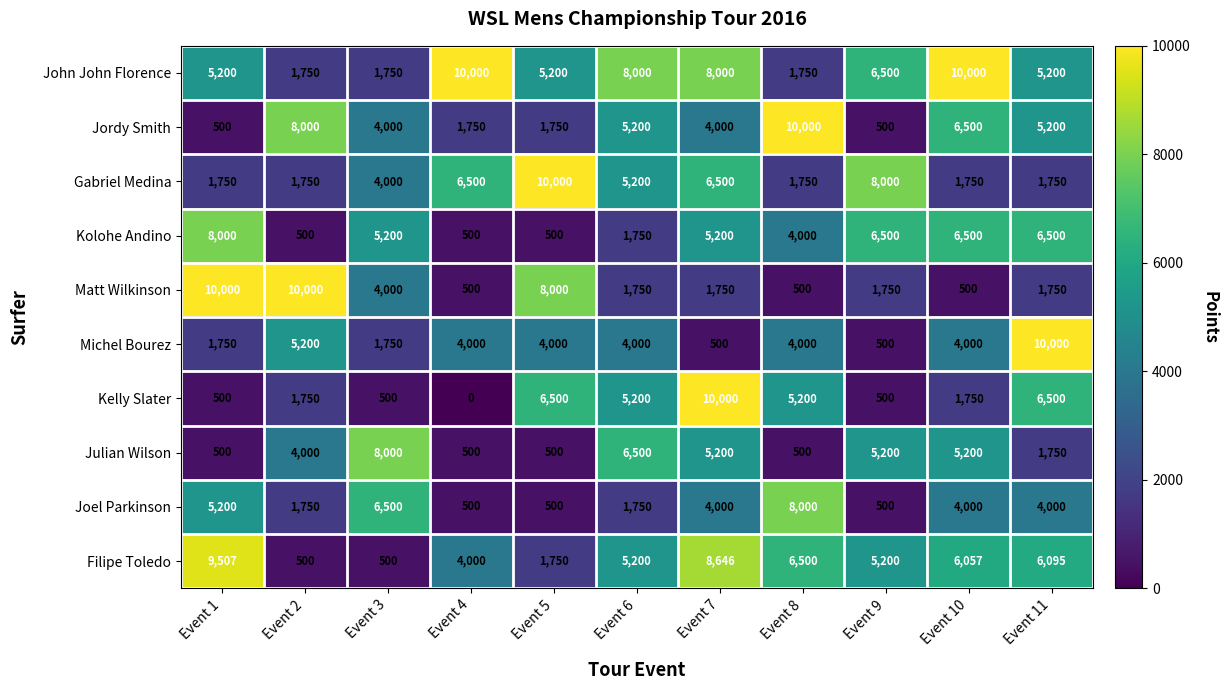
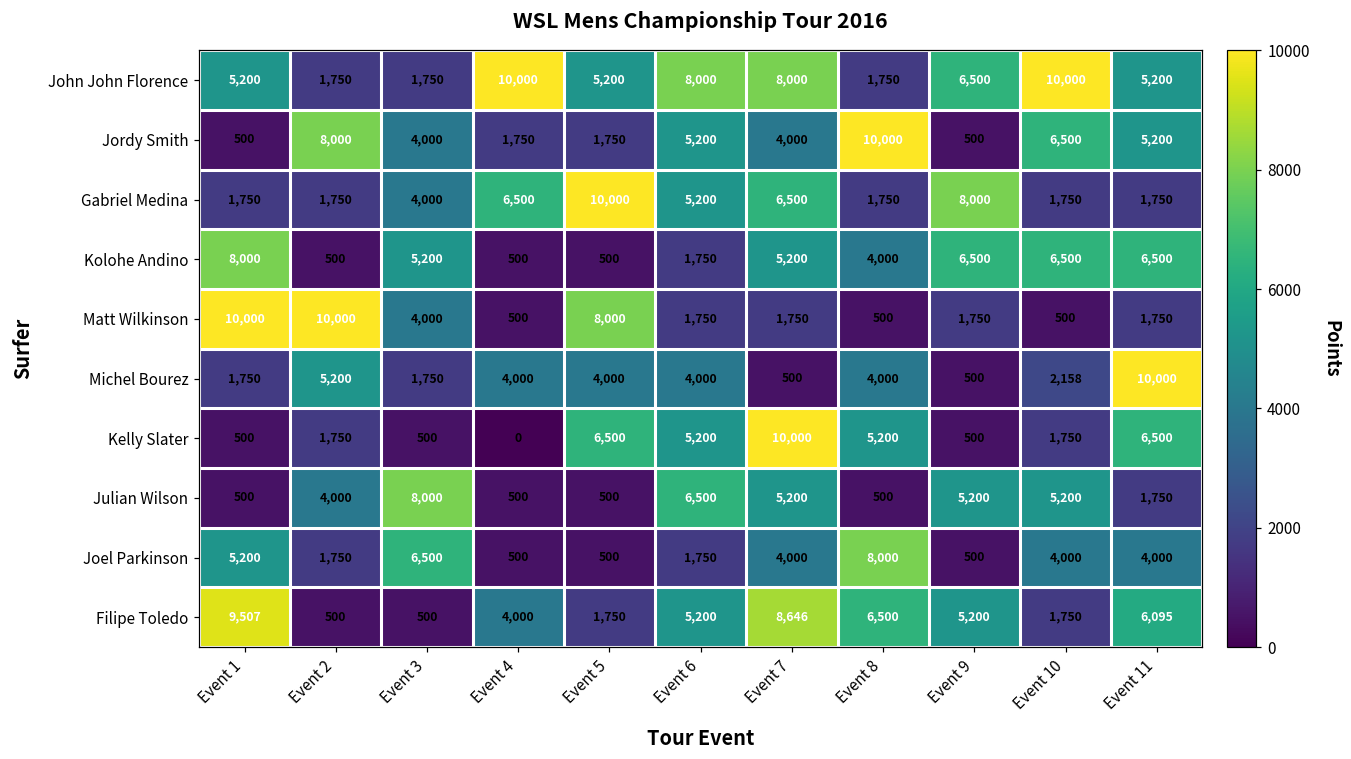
Michel Bourez, Event 10: 4,000 -> 2,158
Filipe Toledo, Event 10: 6,057 -> 1,750
